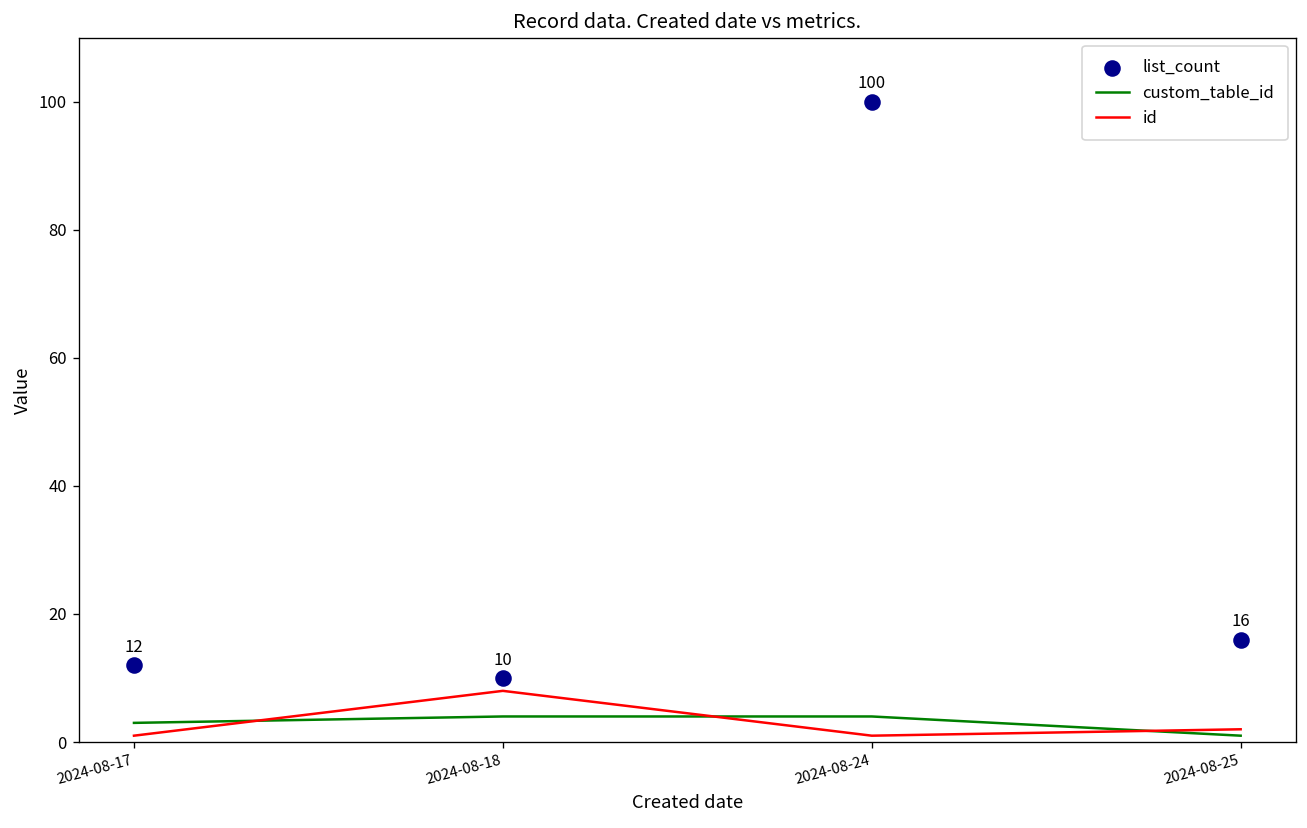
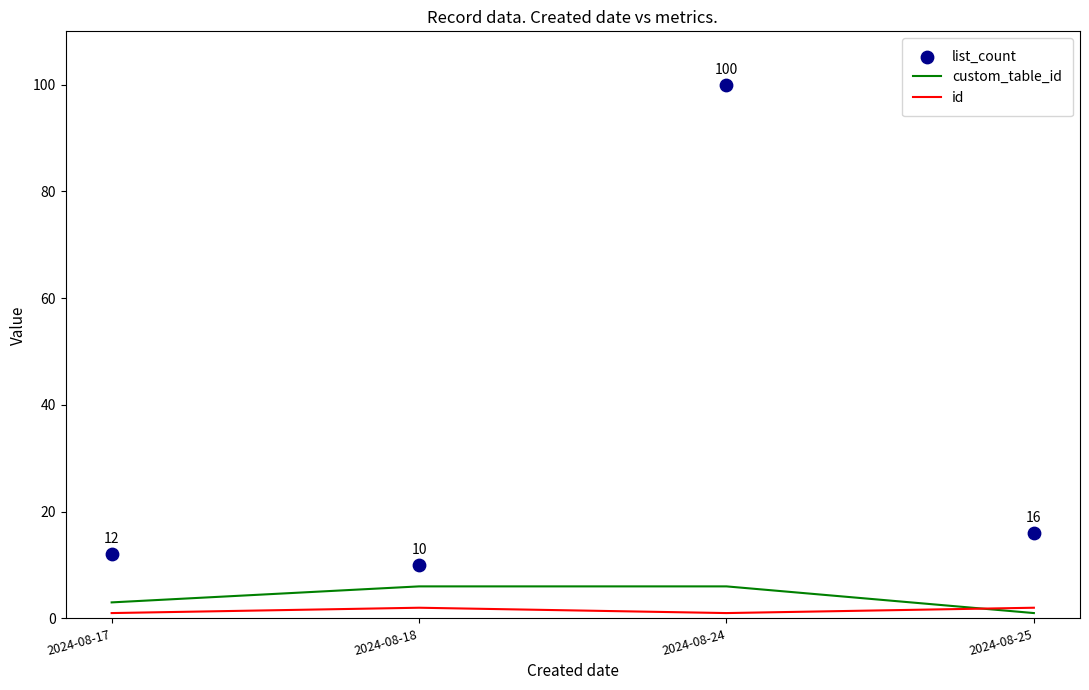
custom_table_id, 2024-08-18: 4 -> 6
id, 2024-08-18: 8 -> 2
custom_table_id, 2024-08-24: 4 -> 6
